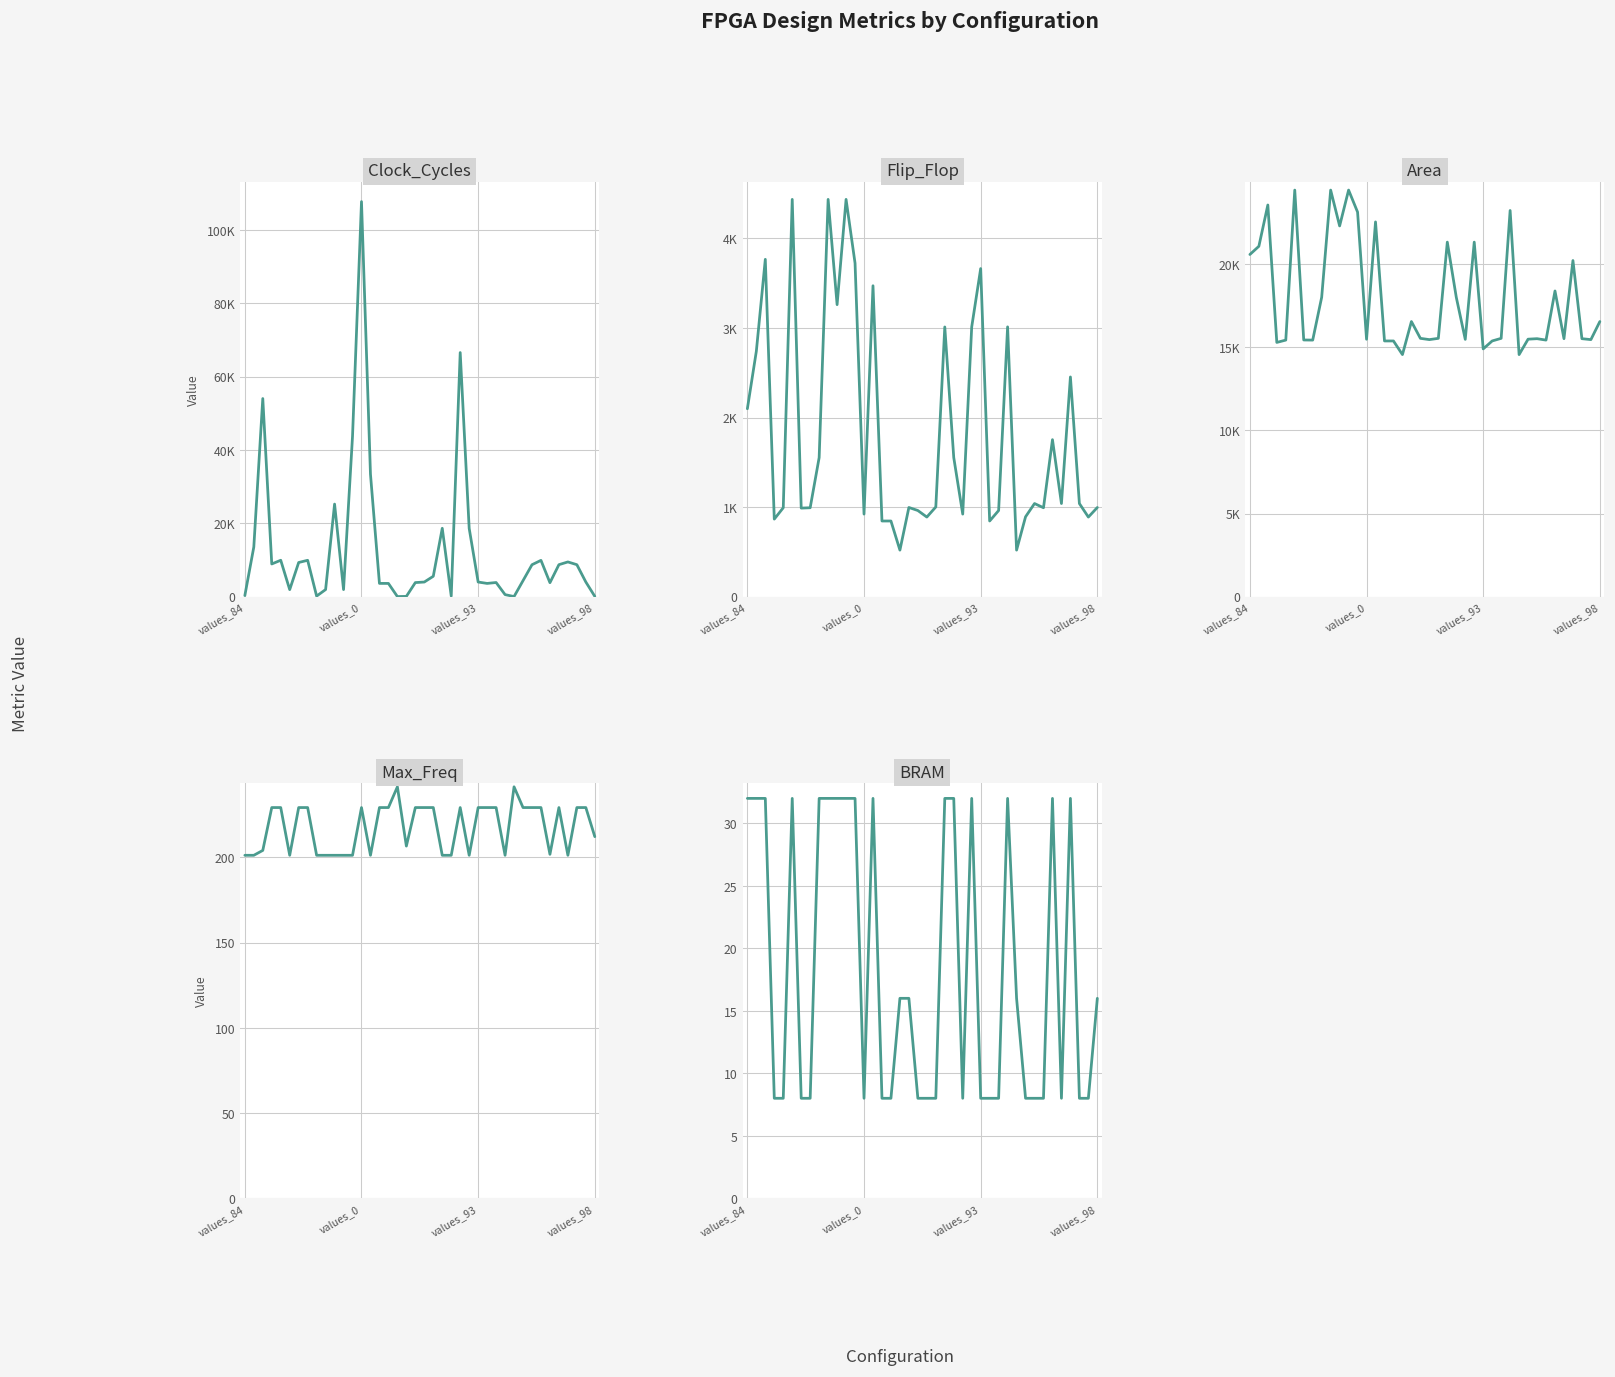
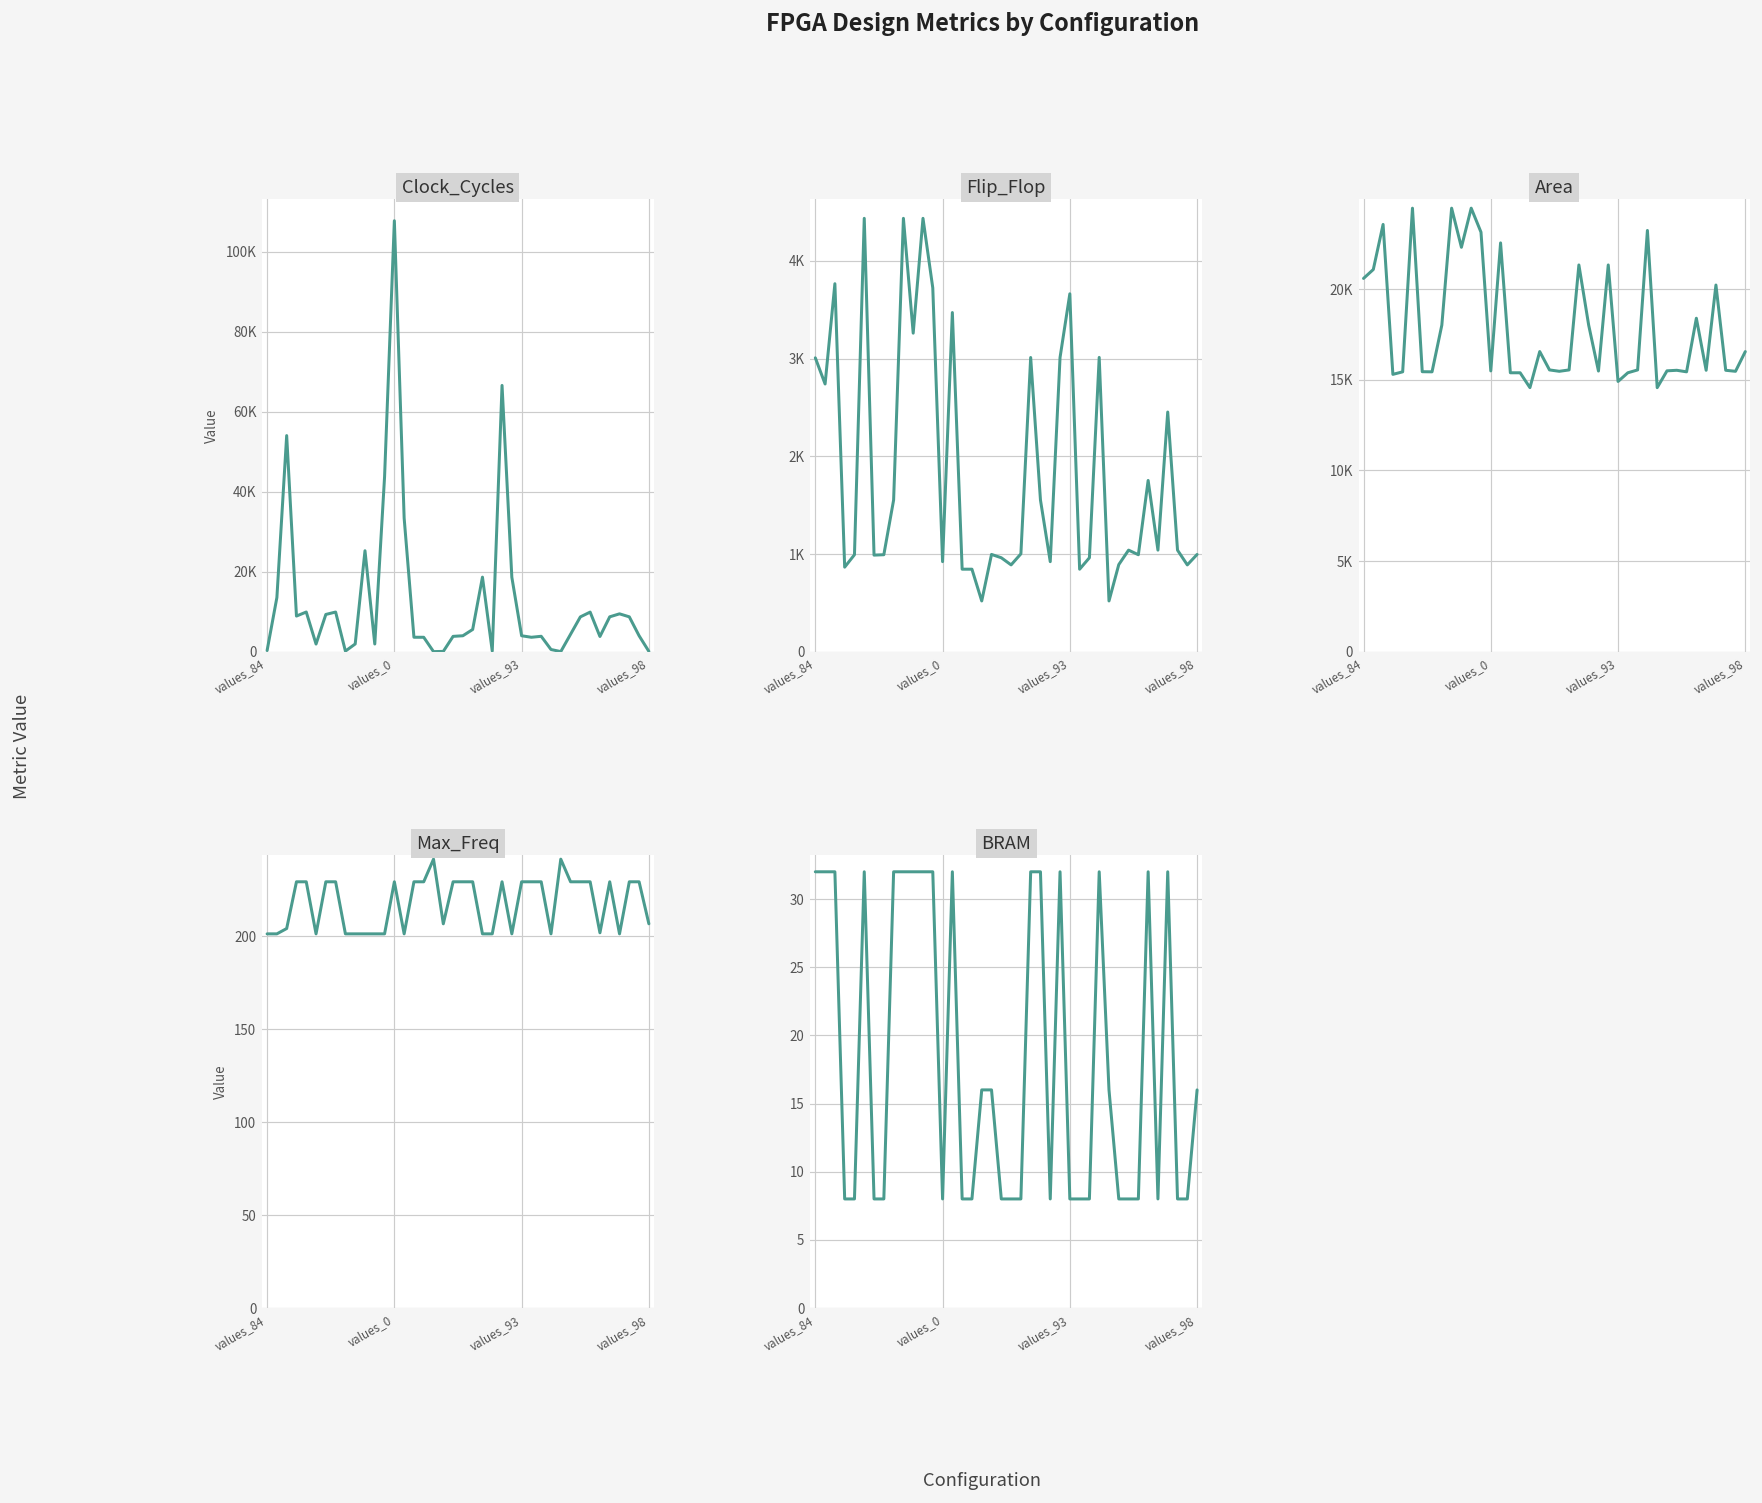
Flip_Flop, values_84: 2100 -> 3000
Max_Freq, values_98: 212 -> 207
